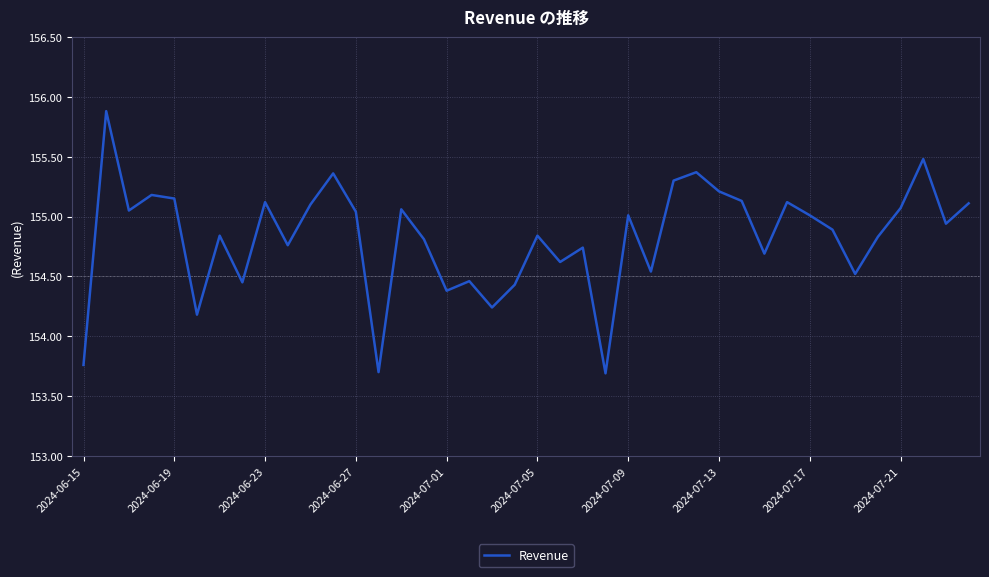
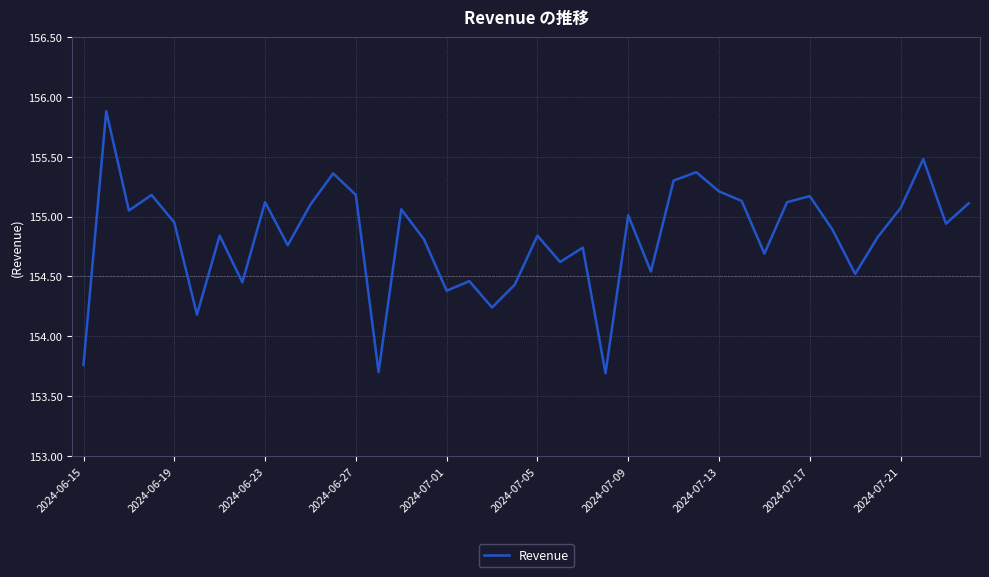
2024-06-19: 155.15 -> 154.95
2024-06-27: 155.04 -> 155.18
2024-07-17: 155.01 -> 155.17
